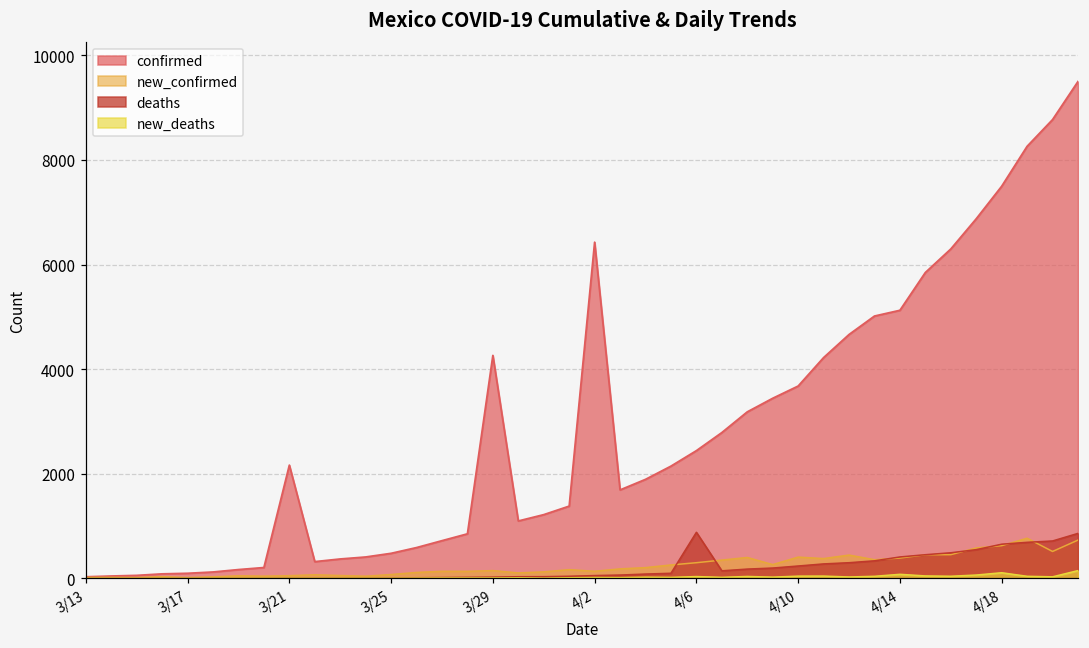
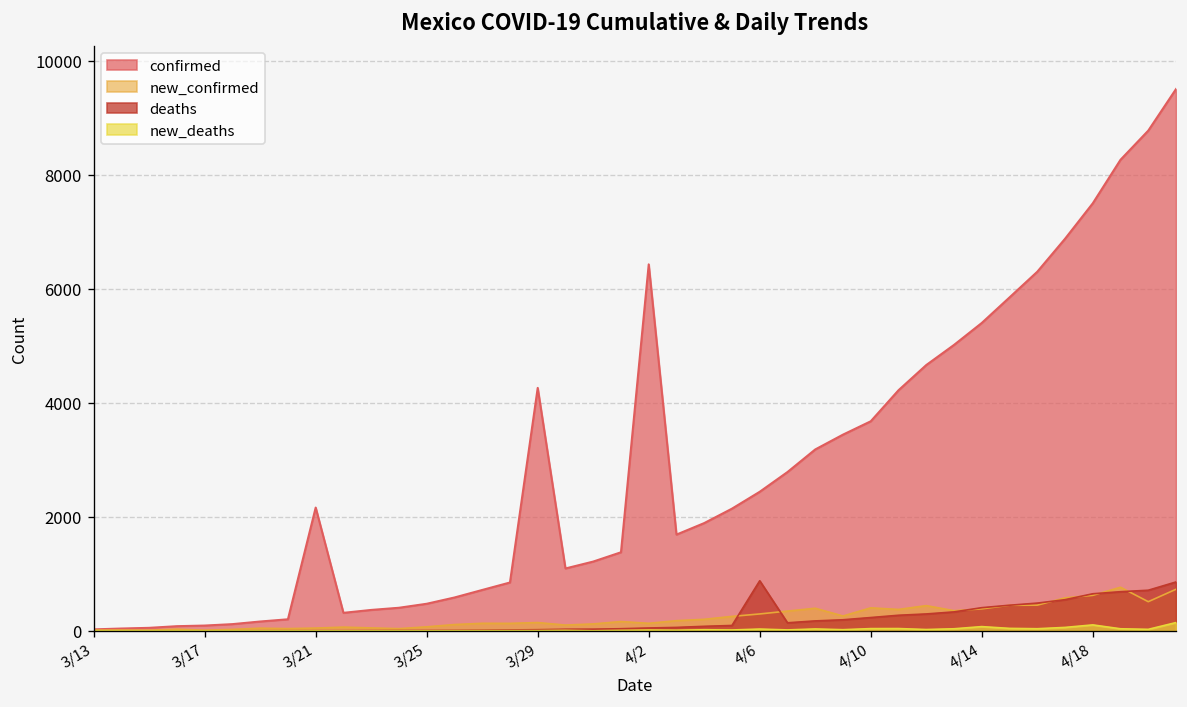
confirmed, 4/14: 5100 -> 5400
